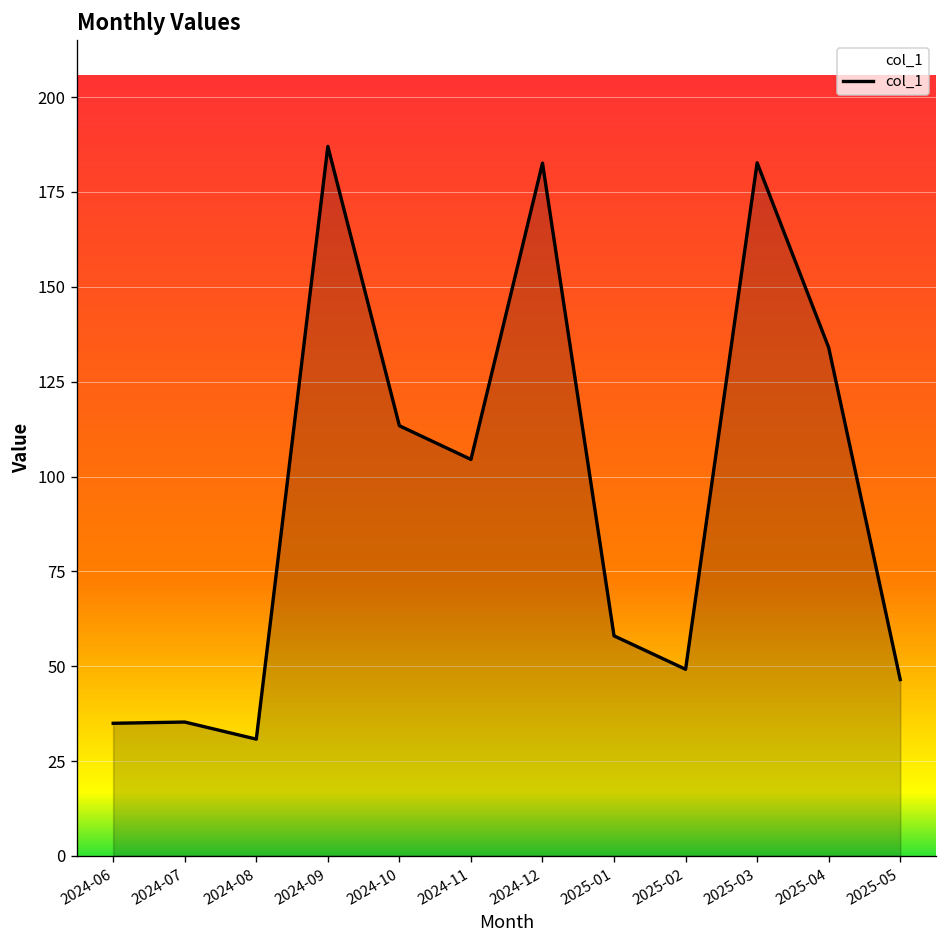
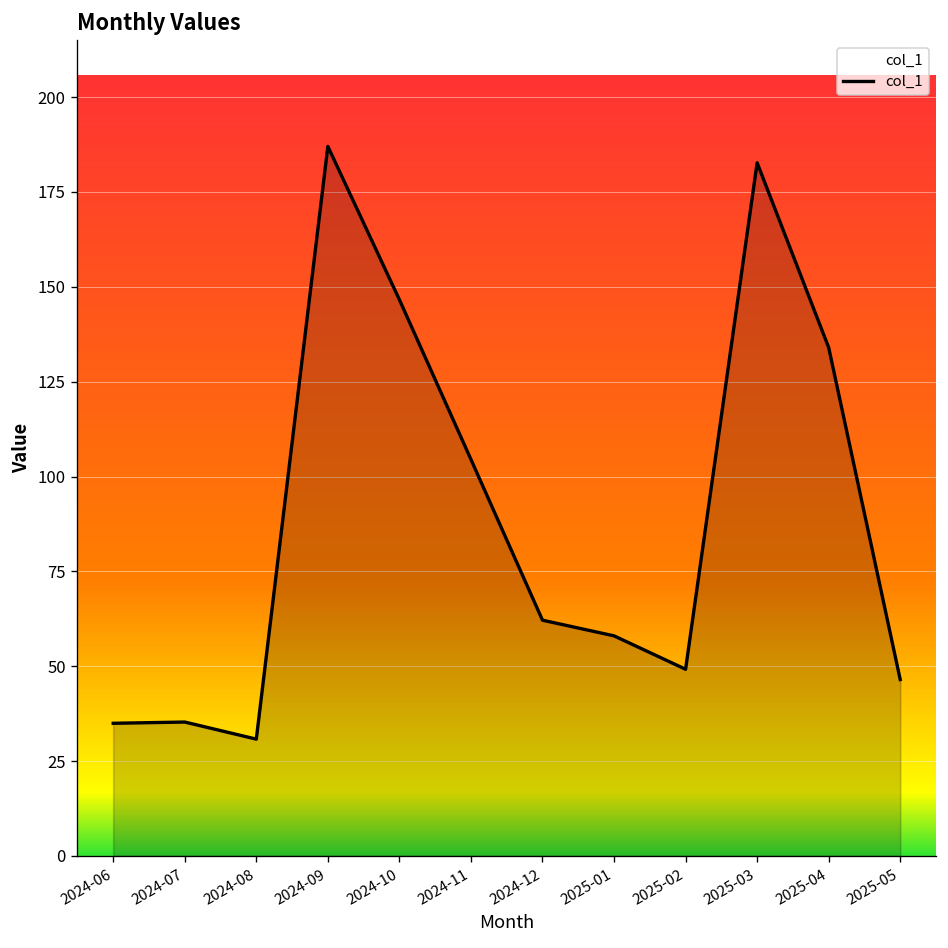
2024-10: 113 -> 147
2024-12: 183 -> 62
